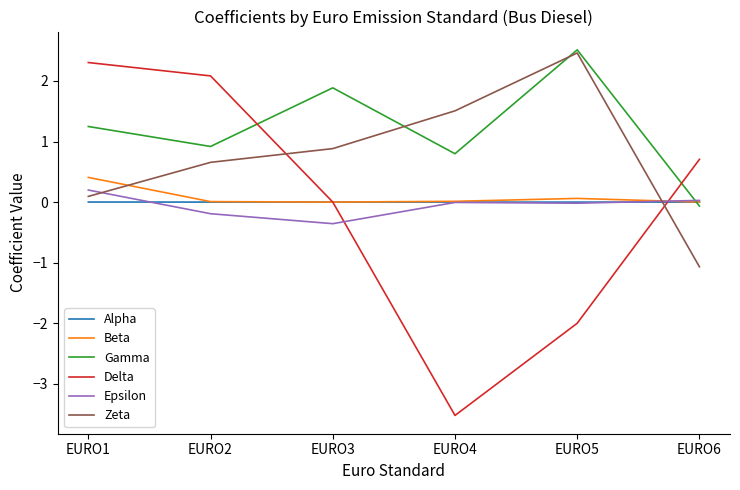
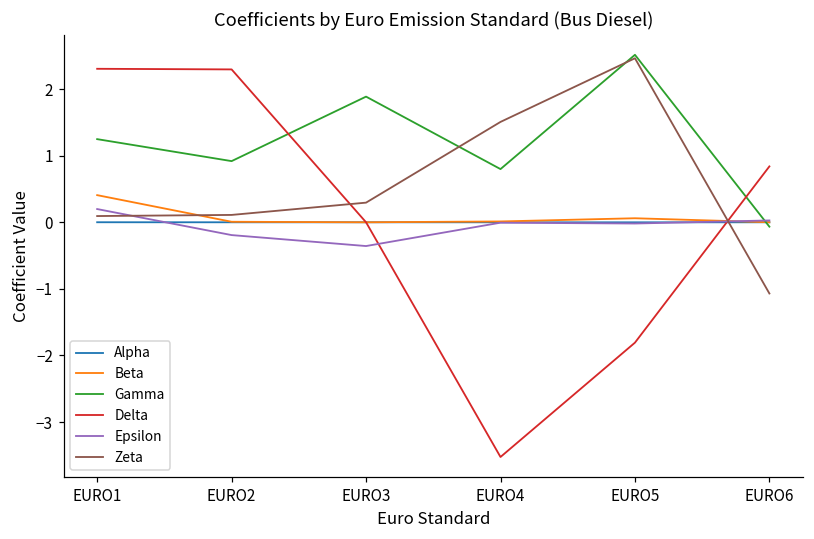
Delta, EURO2: 2.1 -> 2.3
Zeta, EURO2: 0.7 -> 0.1
Zeta, EURO3: 0.9 -> 0.3
Delta, EURO5: -2.0 -> -1.8
Delta, EURO6: 0.7 -> 0.8
